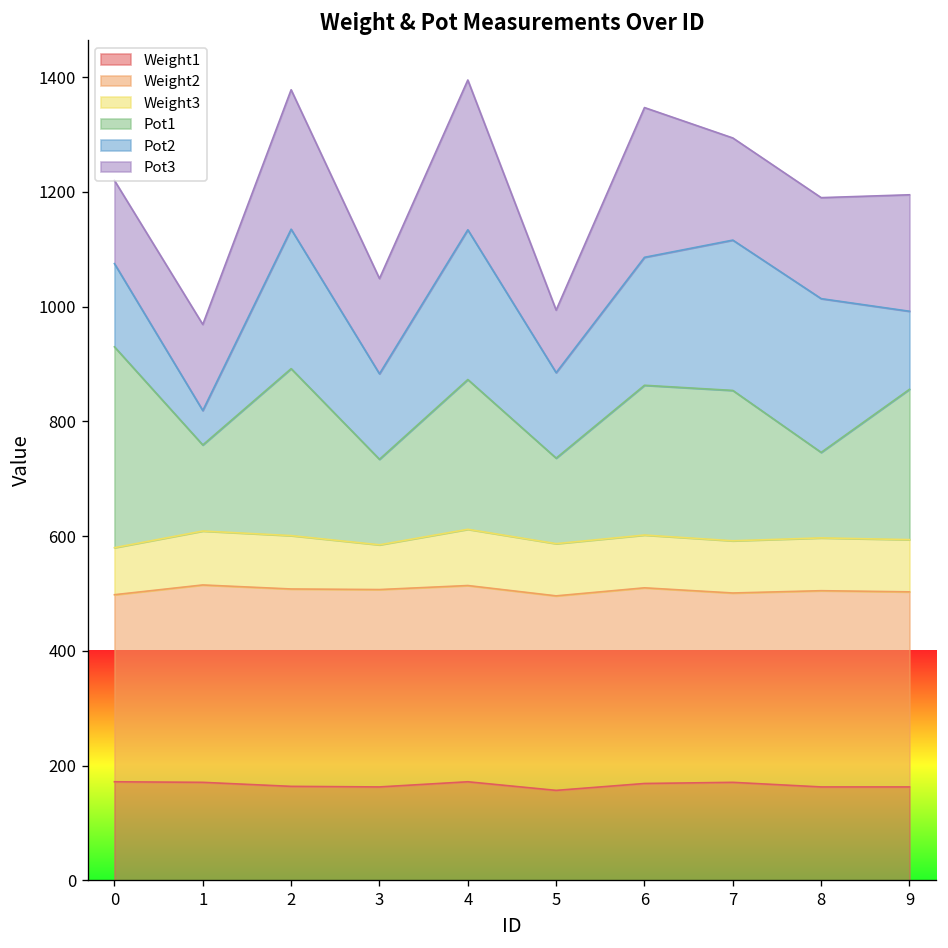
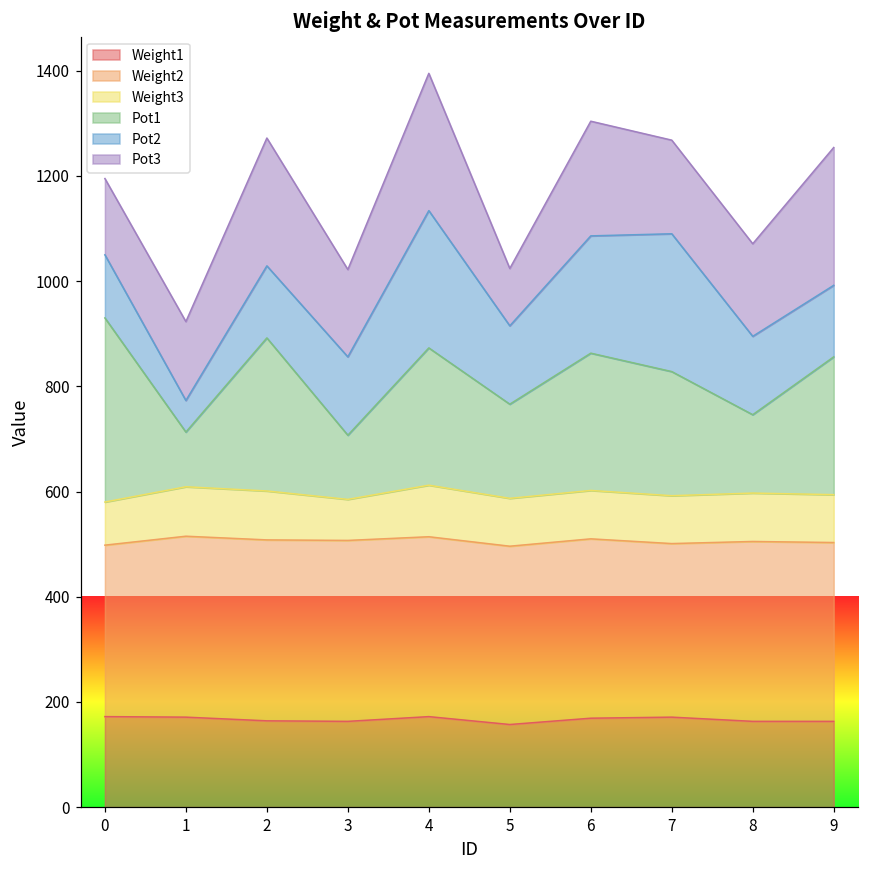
Pot2, 0: 150 -> 120
Pot1, 1: 150 -> 100
Pot2, 2: 240 -> 140
Pot1, 3: 150 -> 120
Pot1, 5: 150 -> 180
Pot3, 6: 260 -> 220
Pot1, 7: 260 -> 240
Pot2, 8: 270 -> 150
Pot3, 9: 200 -> 260
